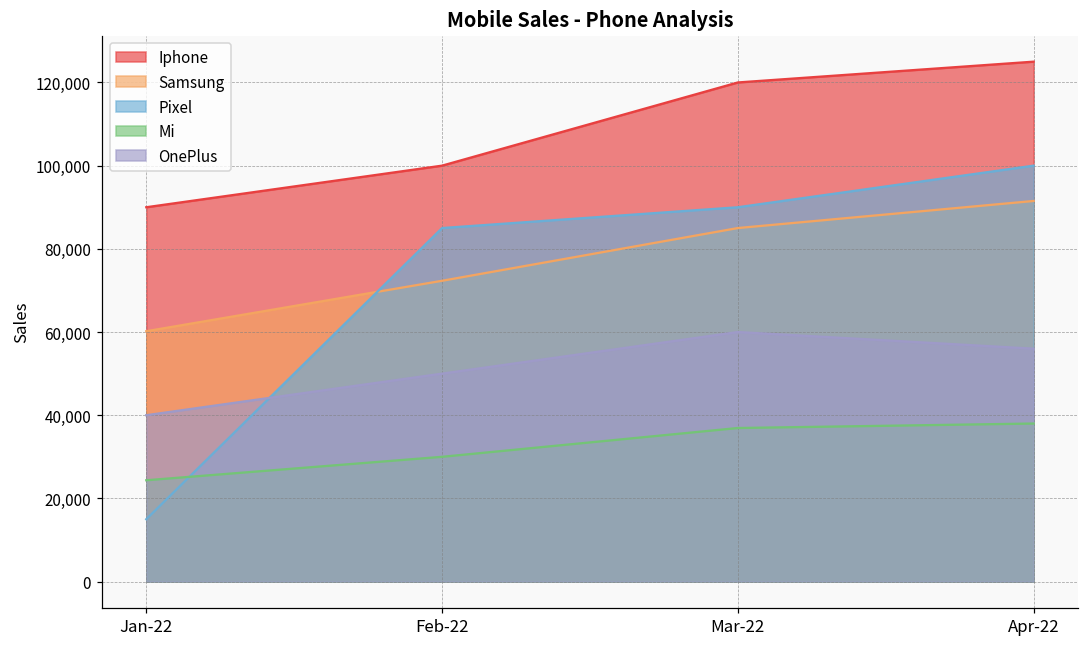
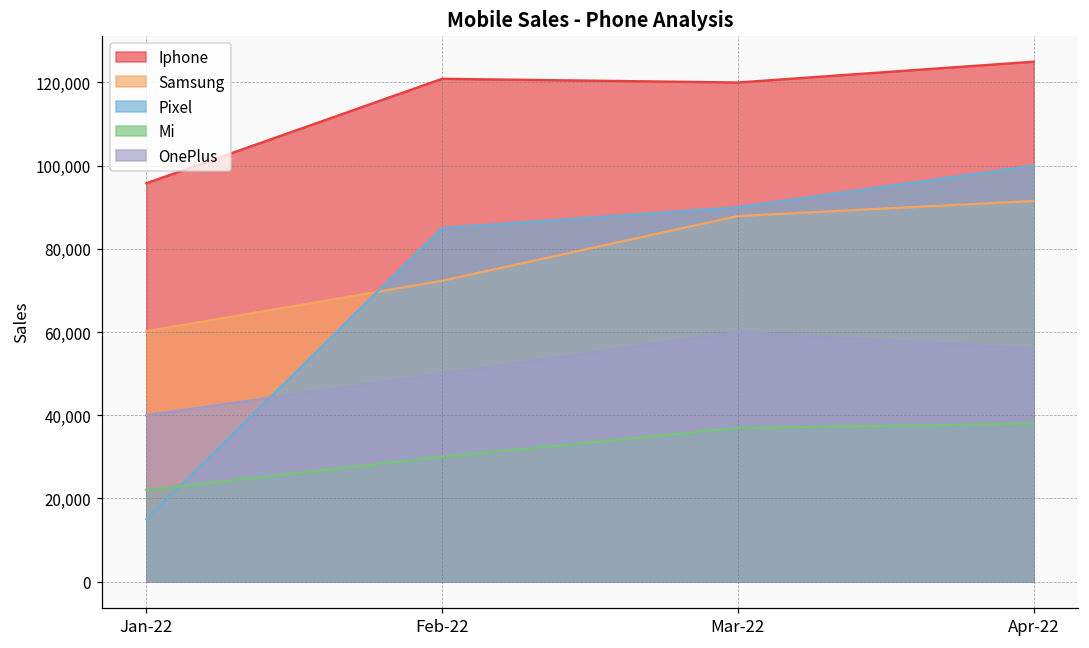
Iphone, Jan-22: 90,000 -> 96,000
Mi, Jan-22: 24,000 -> 22,000
Iphone, Feb-22: 100,000 -> 121,000
Samsung, Mar-22: 85,000 -> 88,000
